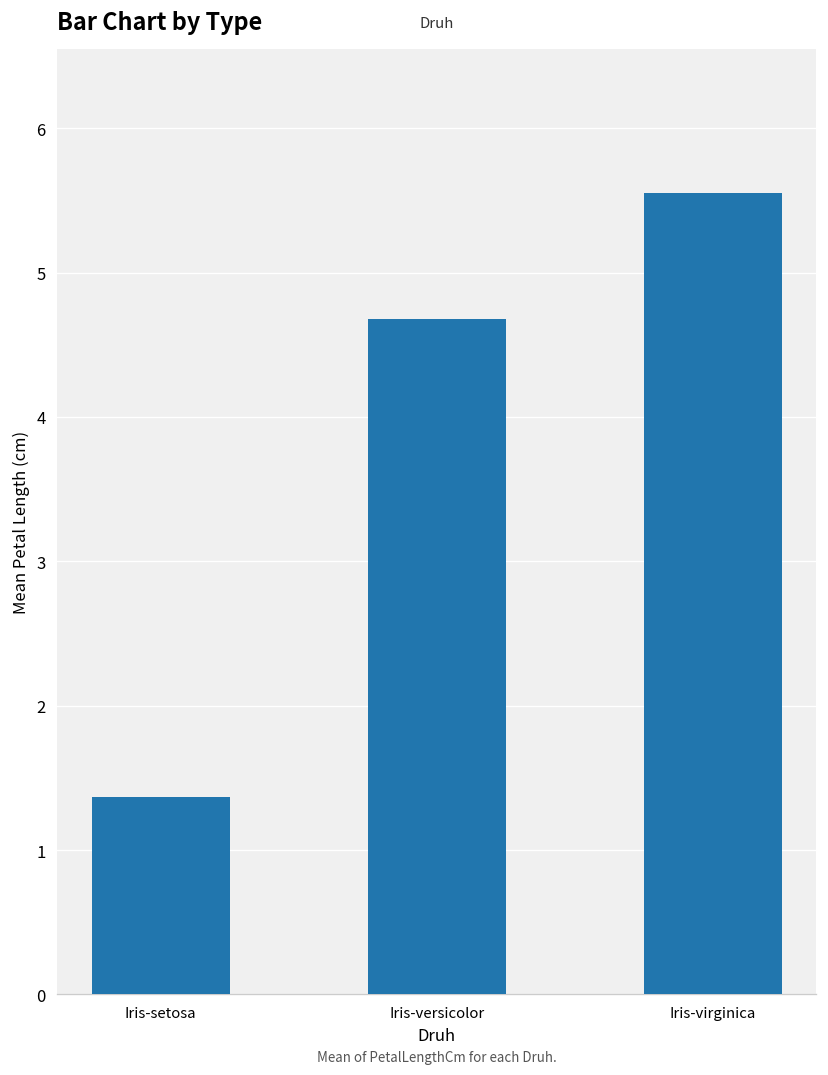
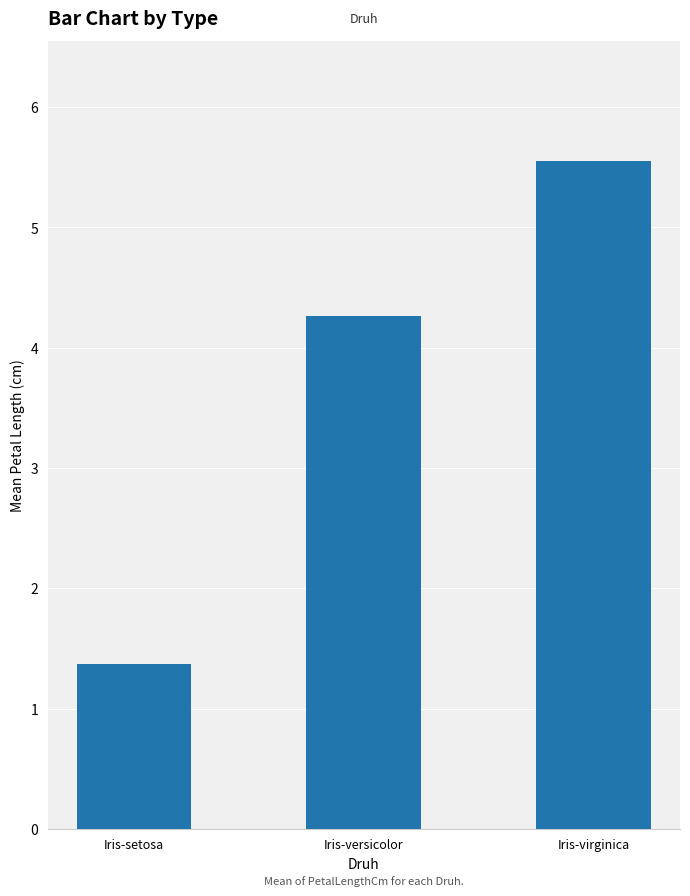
Iris-versicolor: 4.68 -> 4.26
